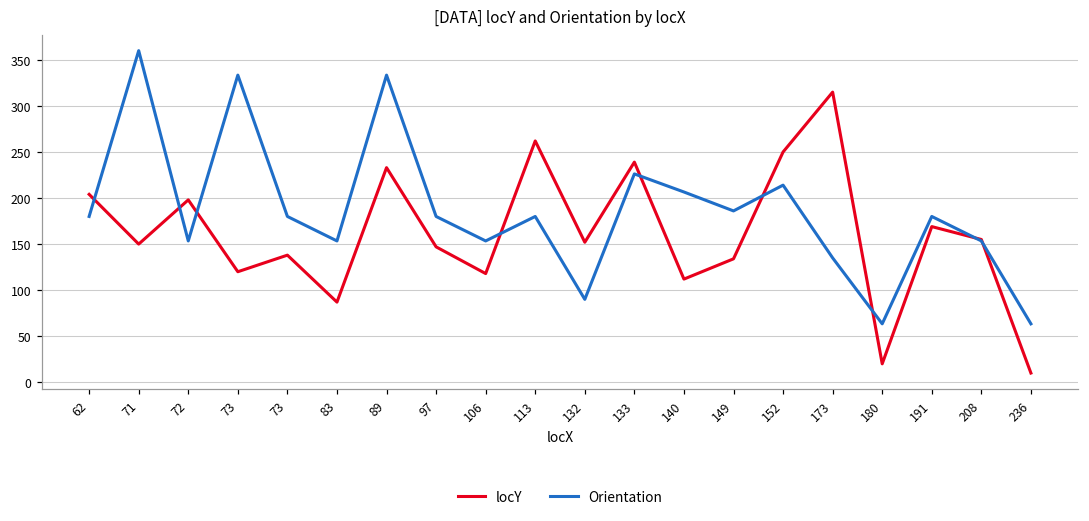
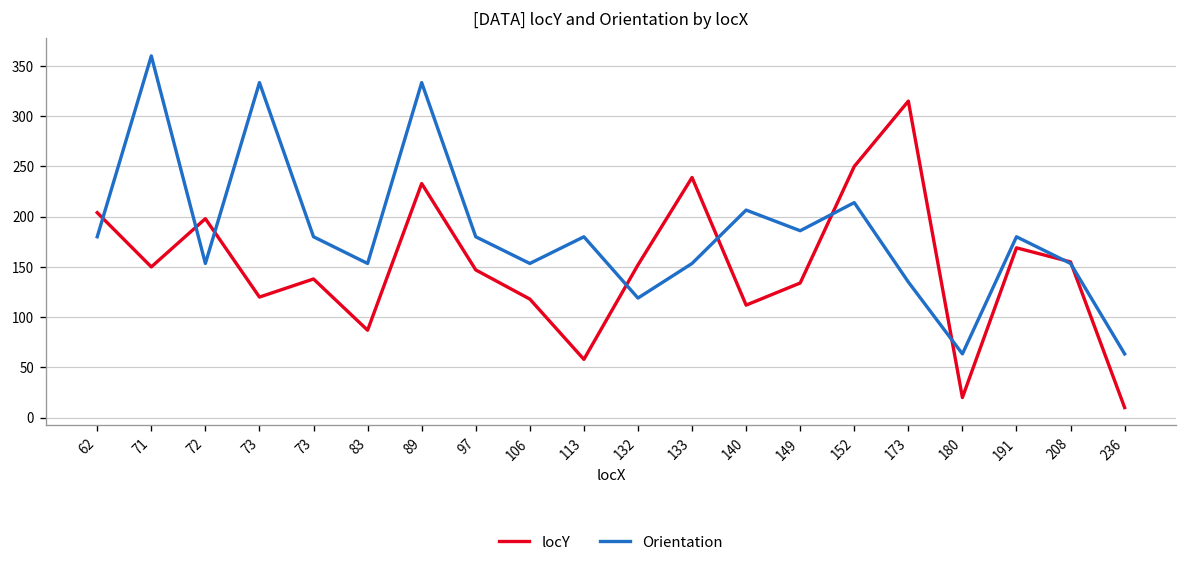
locY, 113: 260 -> 60
Orientation, 132: 90 -> 120
Orientation, 133: 230 -> 150
